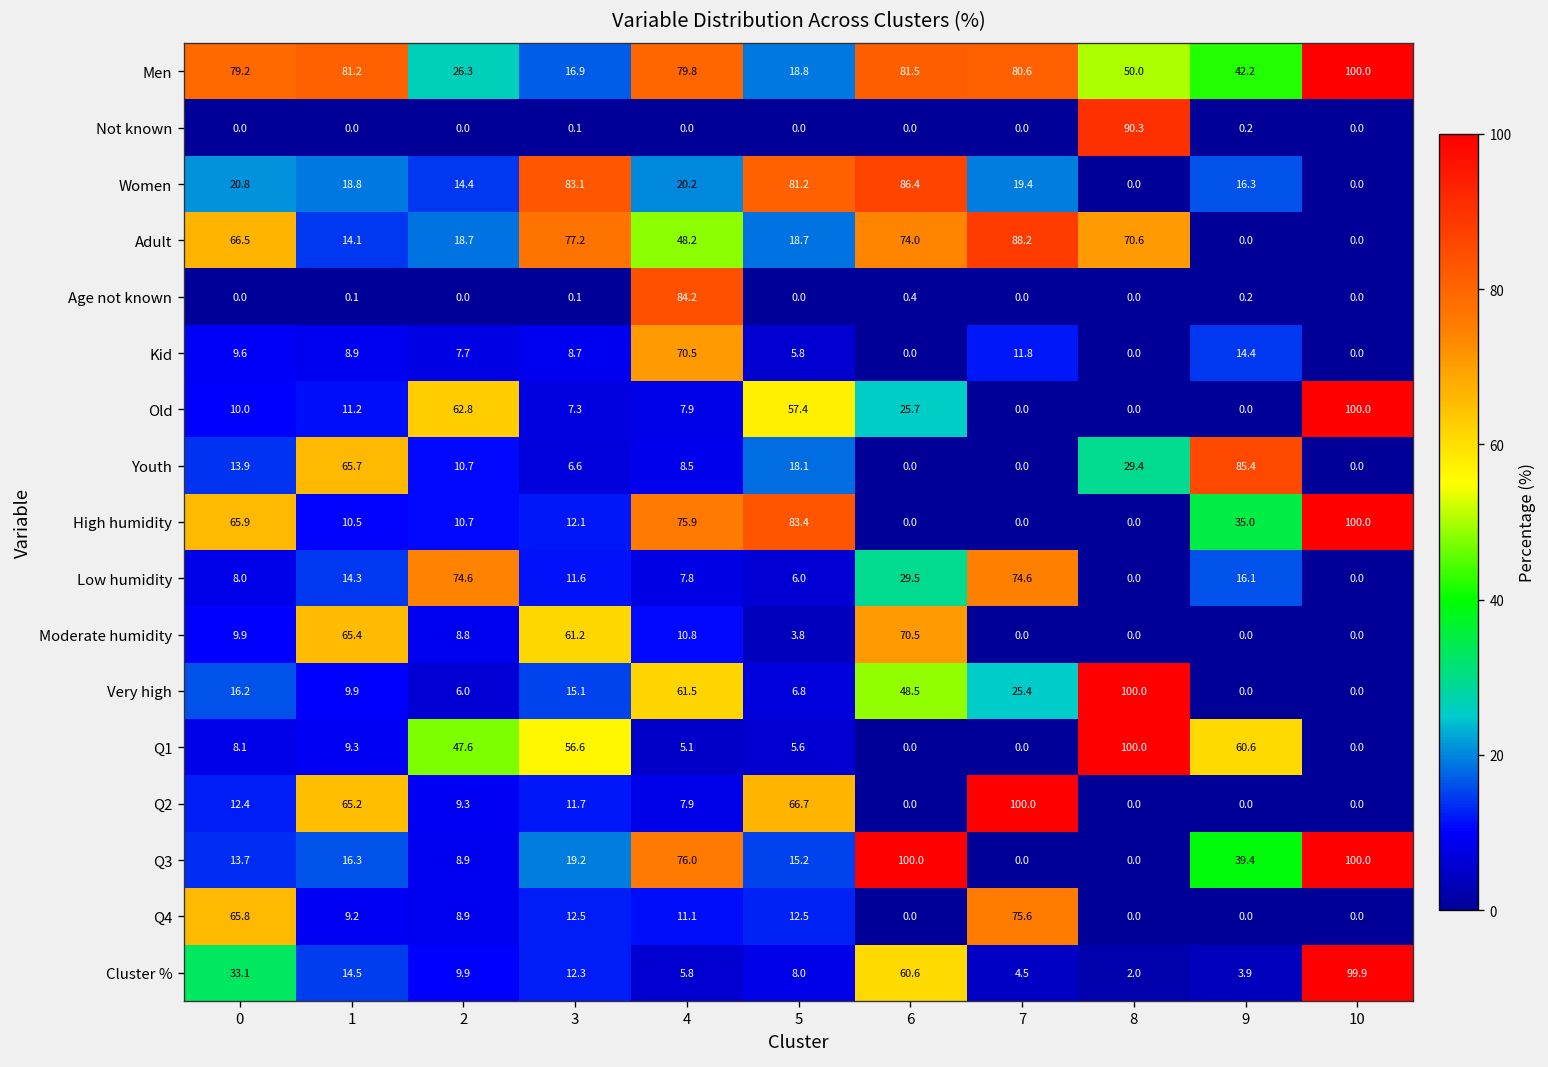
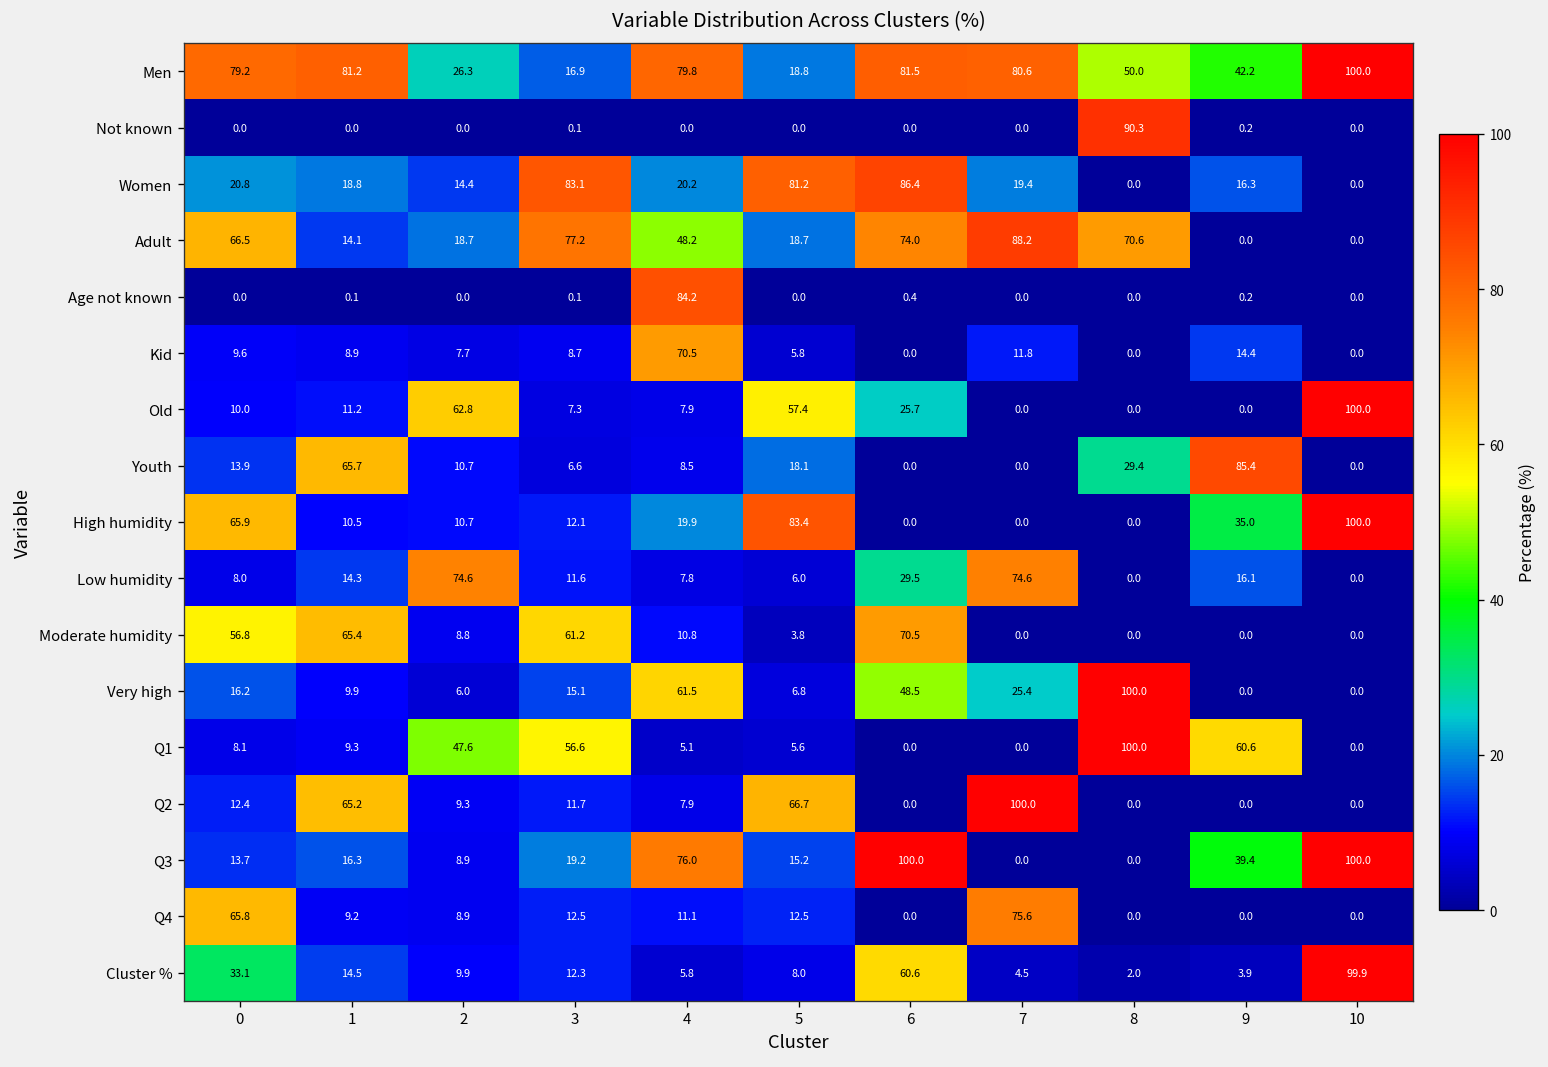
High humidity, 4: 75.9 -> 19.9
Moderate humidity, 0: 9.9 -> 56.8
